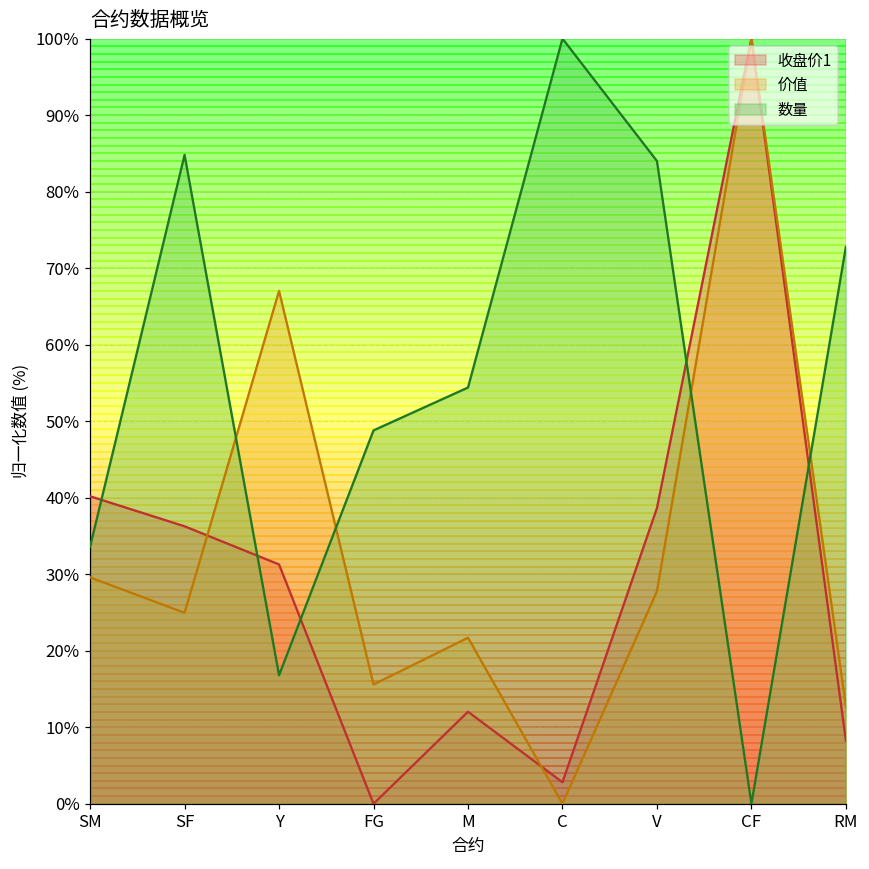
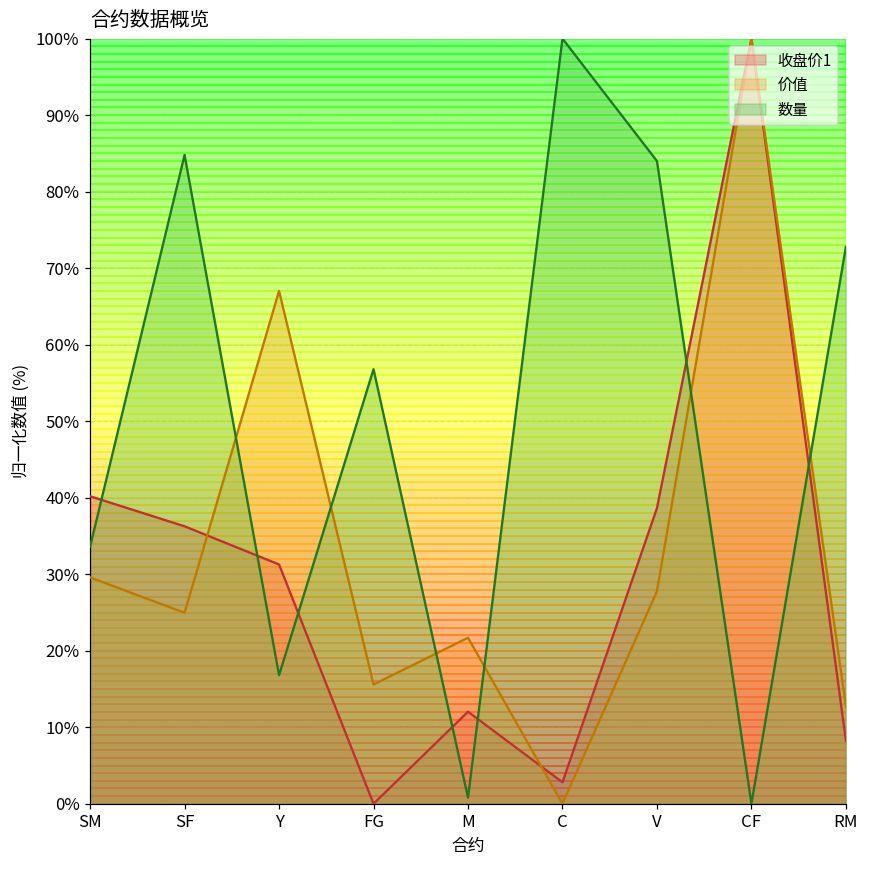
数量, FG: 49% -> 57%
数量, M: 54% -> 1%
